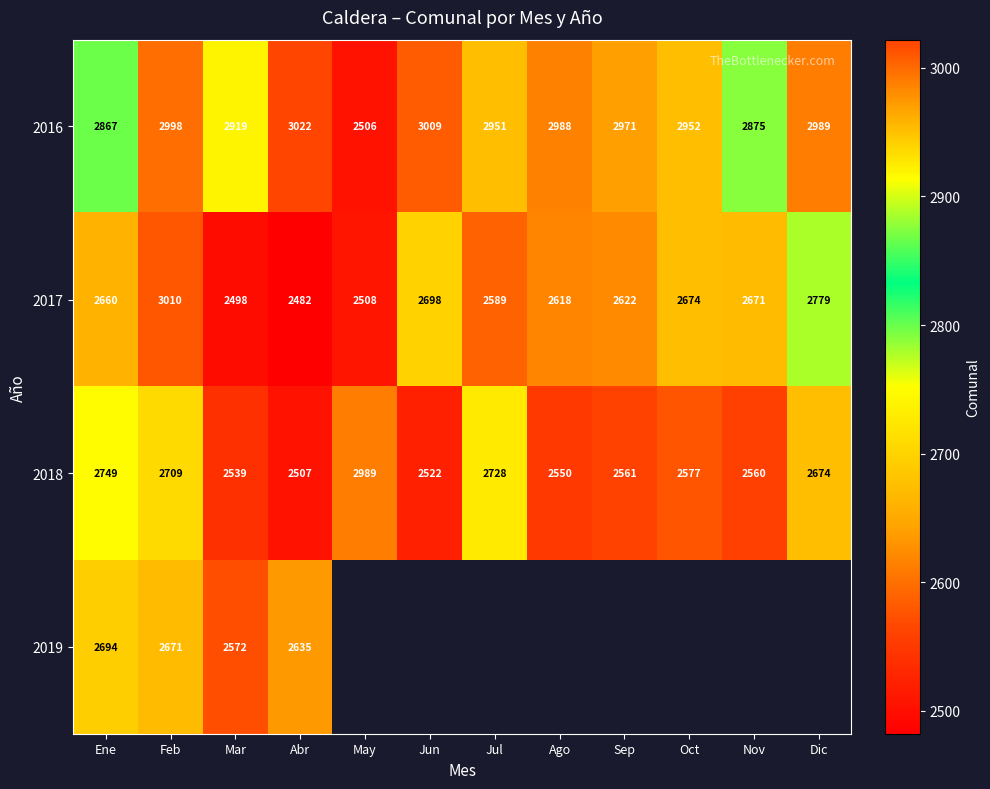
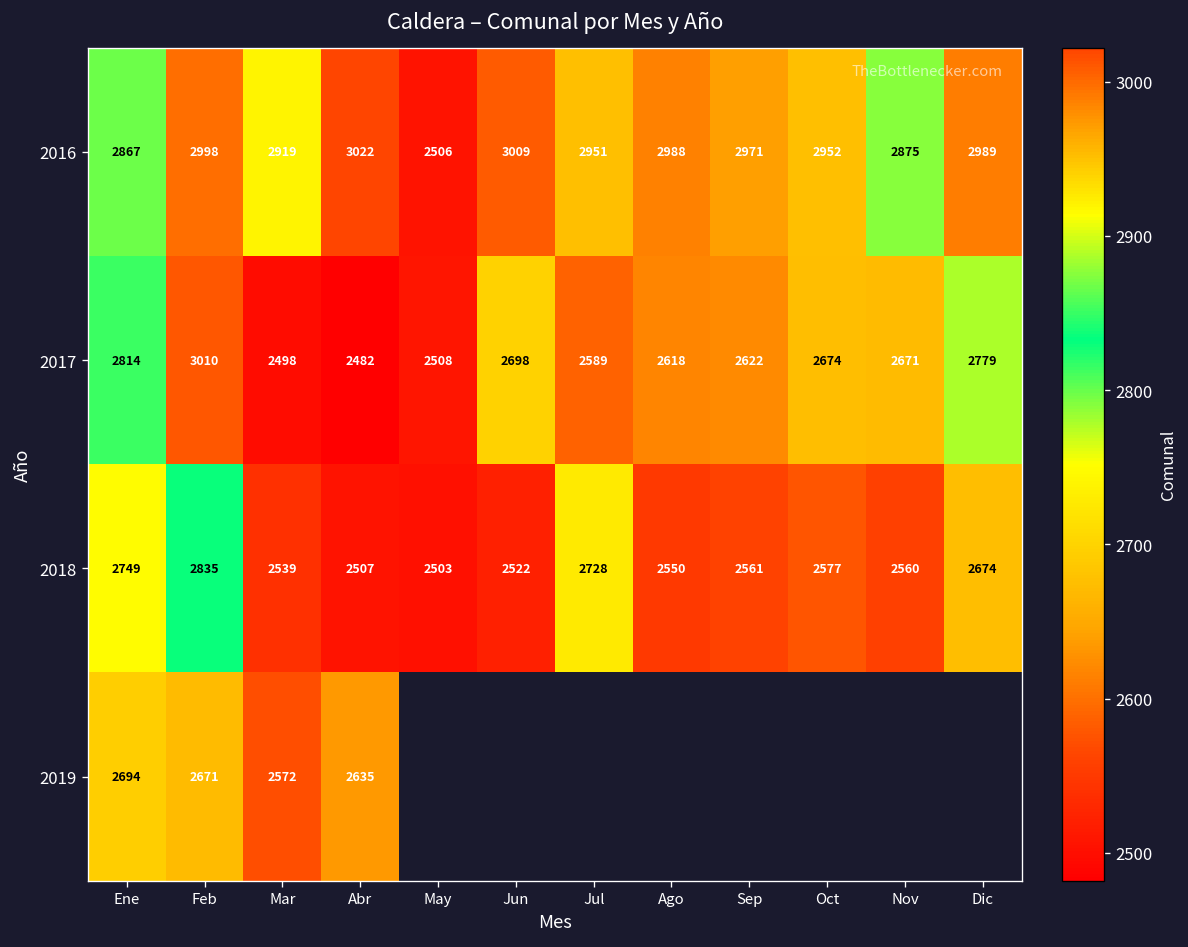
2017, Ene: 2660 -> 2814
2018, Feb: 2709 -> 2835
2018, May: 2989 -> 2503
